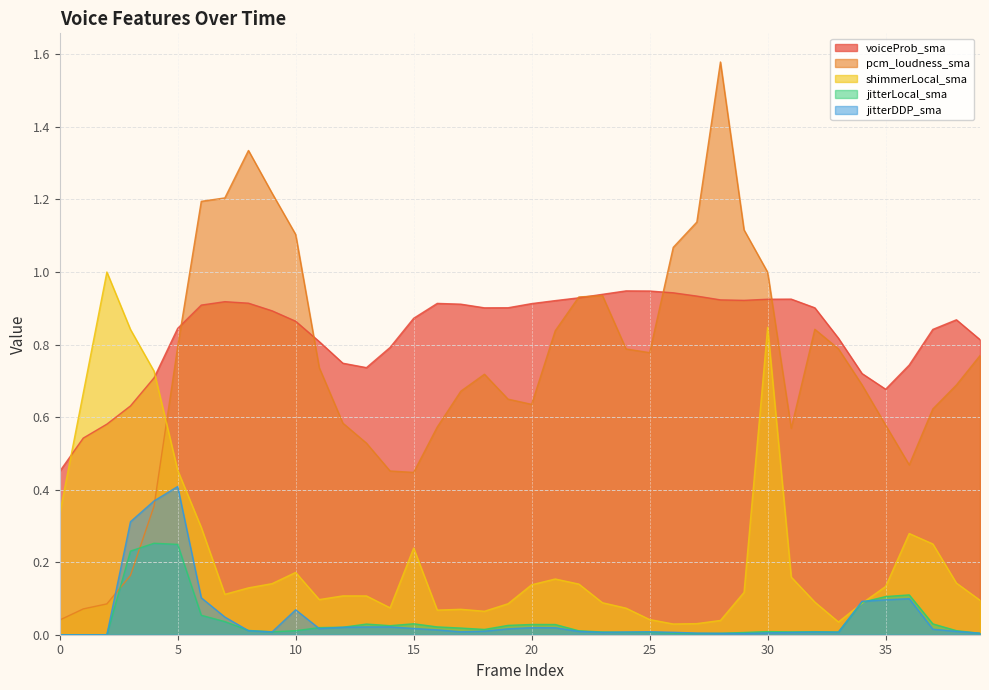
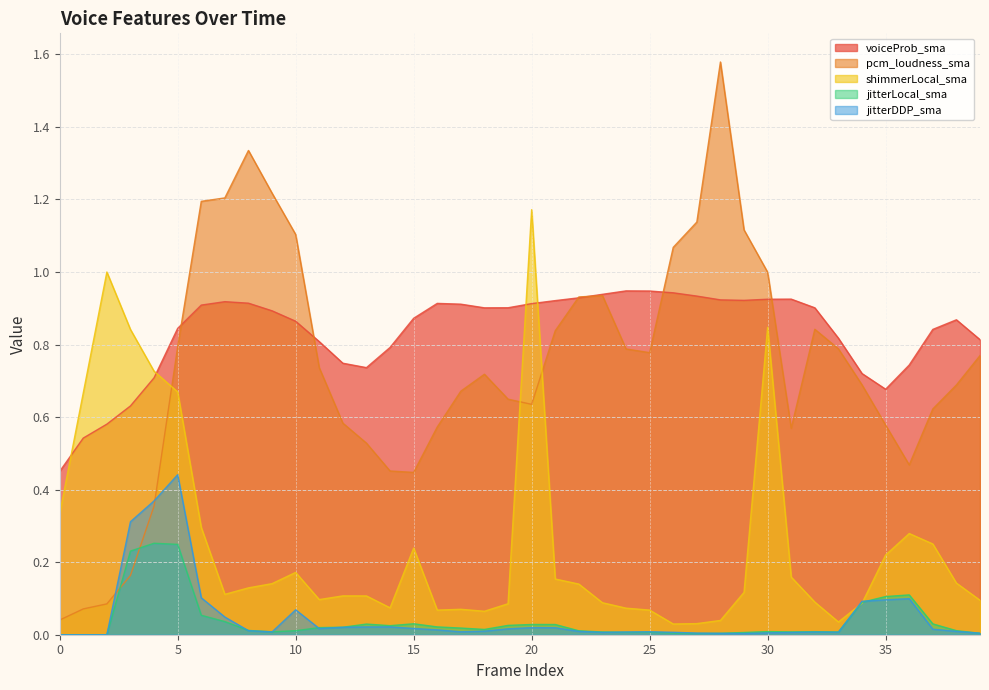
shimmerLocal_sma, 5: 0.45 -> 0.67
jitterDDP_sma, 5: 0.41 -> 0.44
shimmerLocal_sma, 20: 0.14 -> 1.17
shimmerLocal_sma, 25: 0.04 -> 0.07
shimmerLocal_sma, 35: 0.13 -> 0.22
